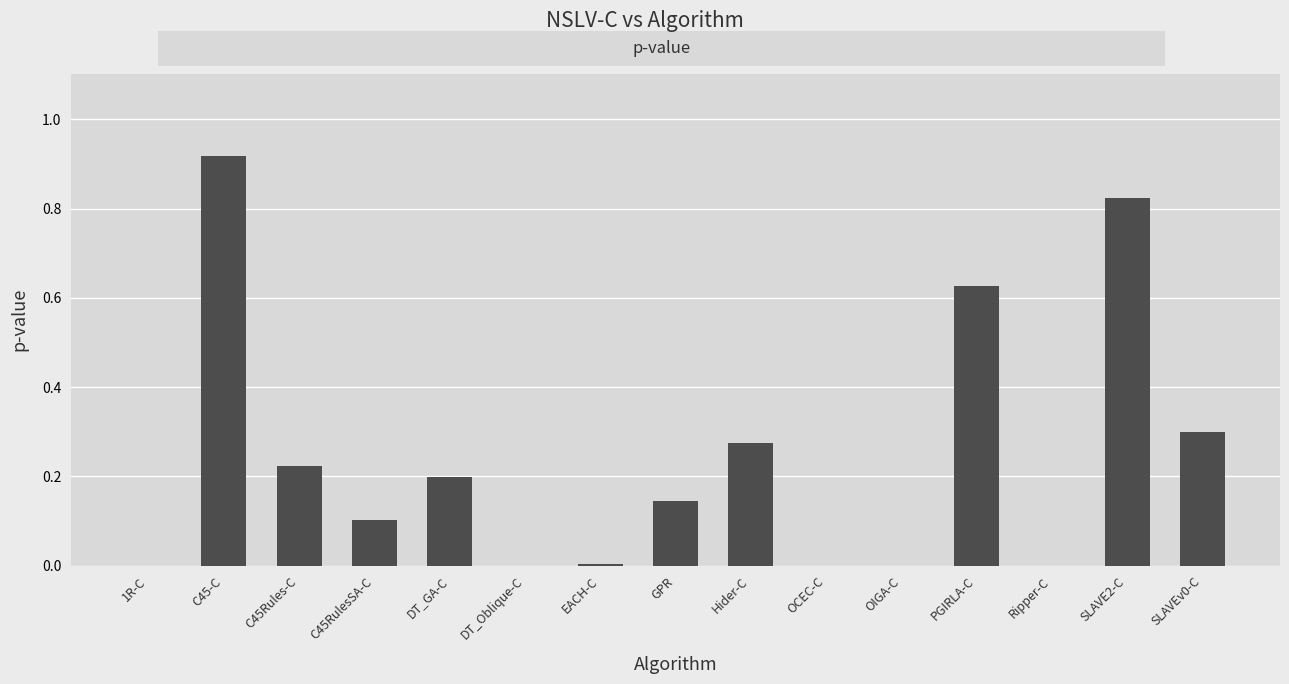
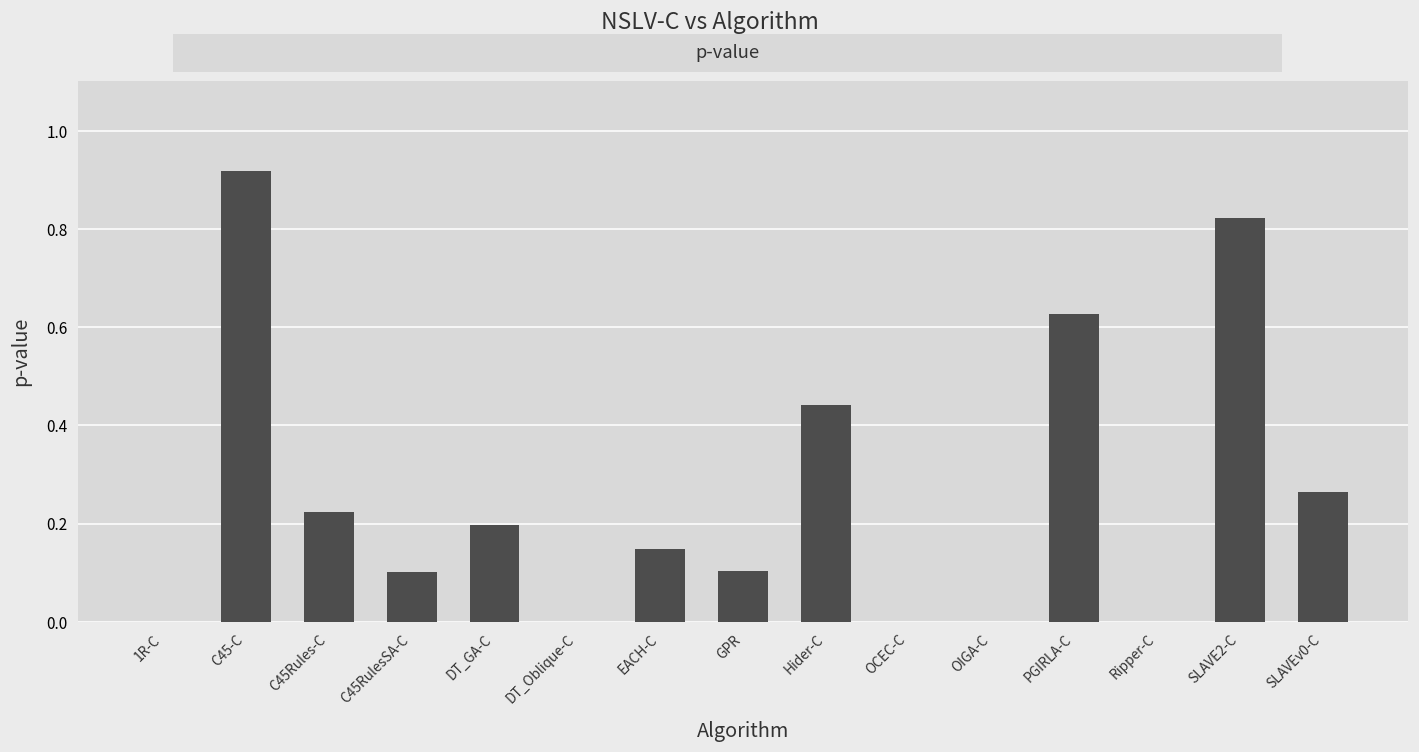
EACH-C: 0.00 -> 0.15
GPR: 0.14 -> 0.10
Hider-C: 0.27 -> 0.44
SLAVEv0-C: 0.30 -> 0.27
